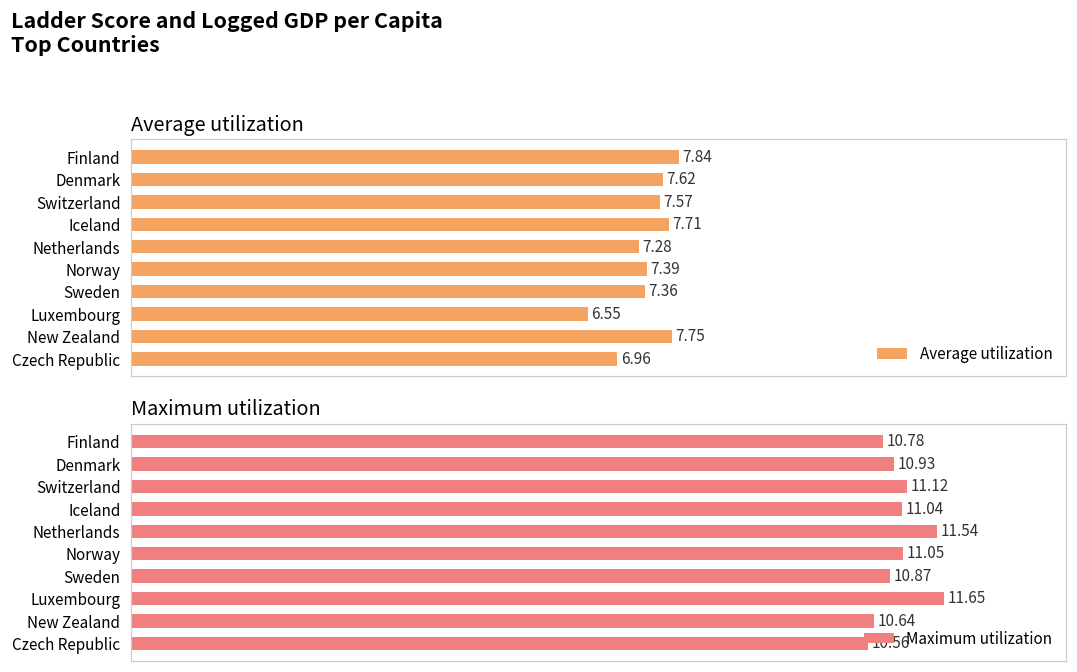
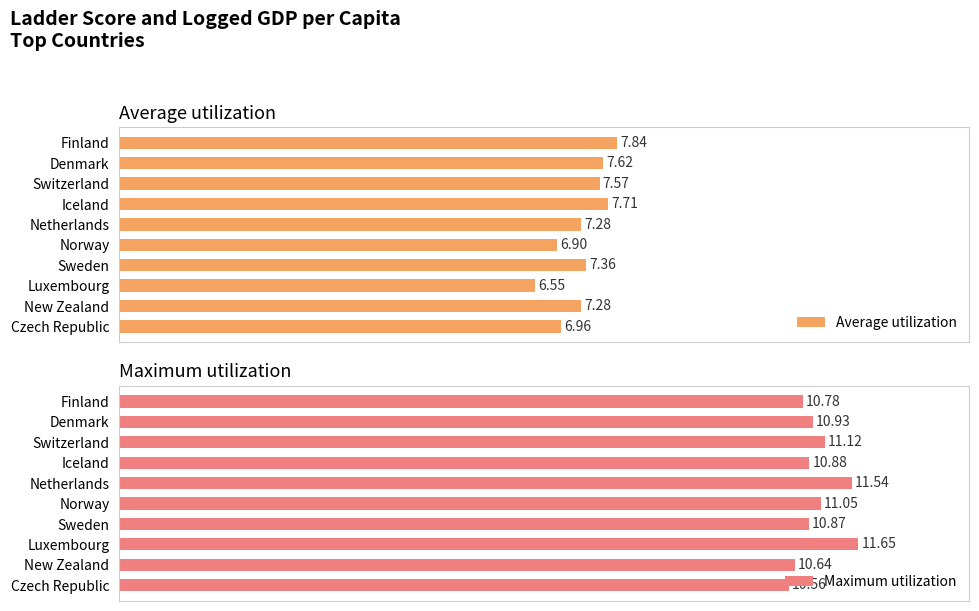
Average utilization, Norway: 7.39 -> 6.90
Average utilization, New Zealand: 7.75 -> 7.28
Maximum utilization, Iceland: 11.04 -> 10.88
